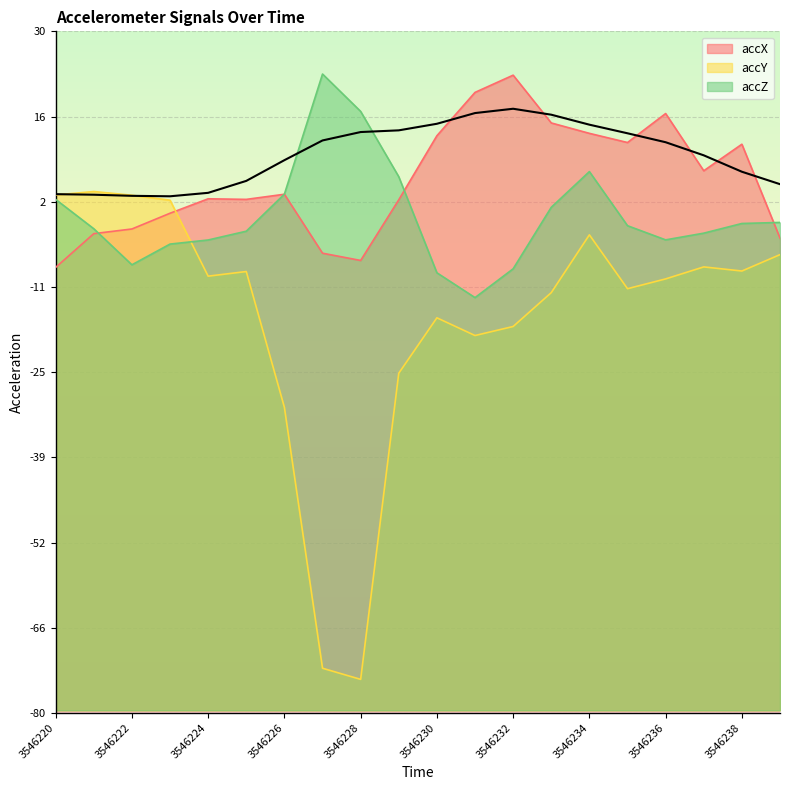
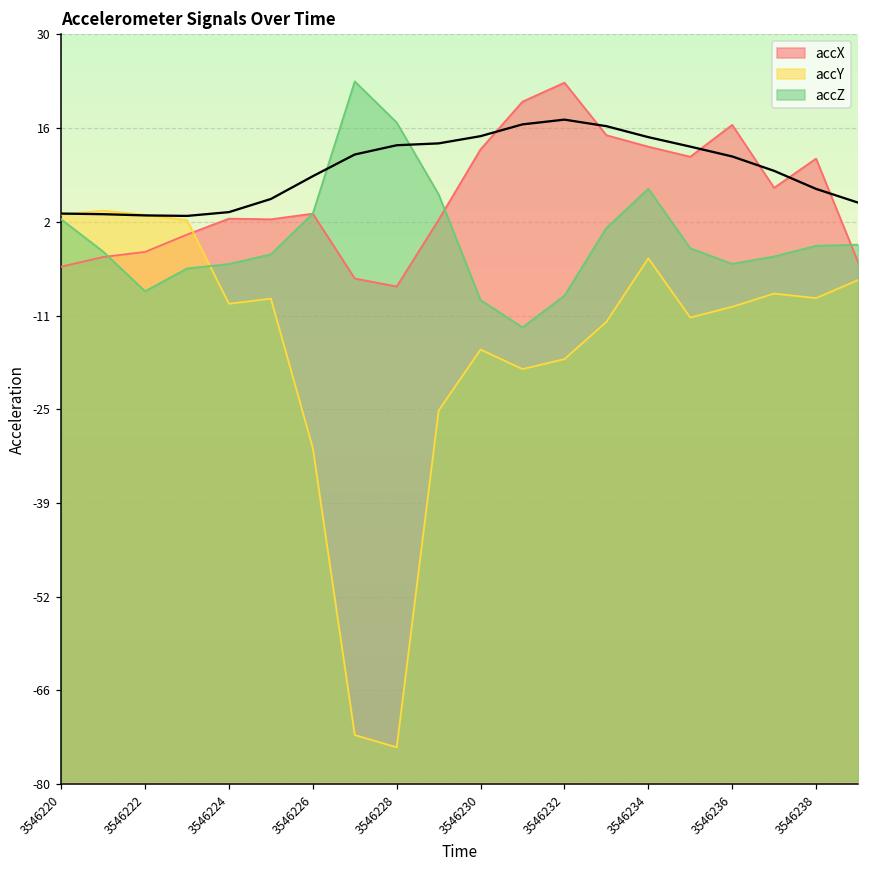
accX, 3546220: -8 -> -4
